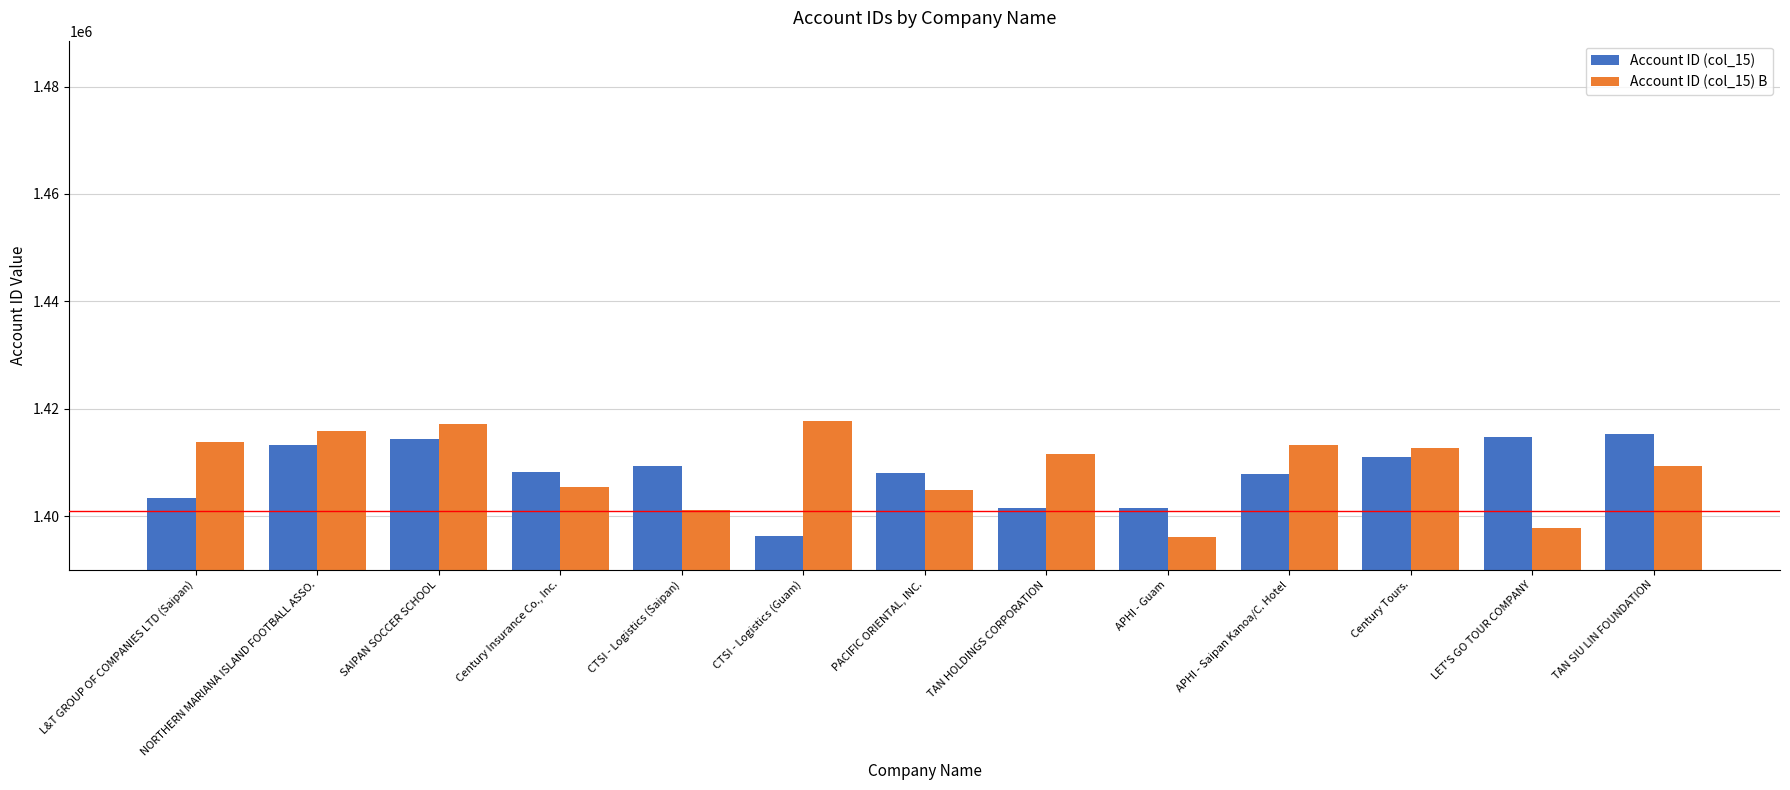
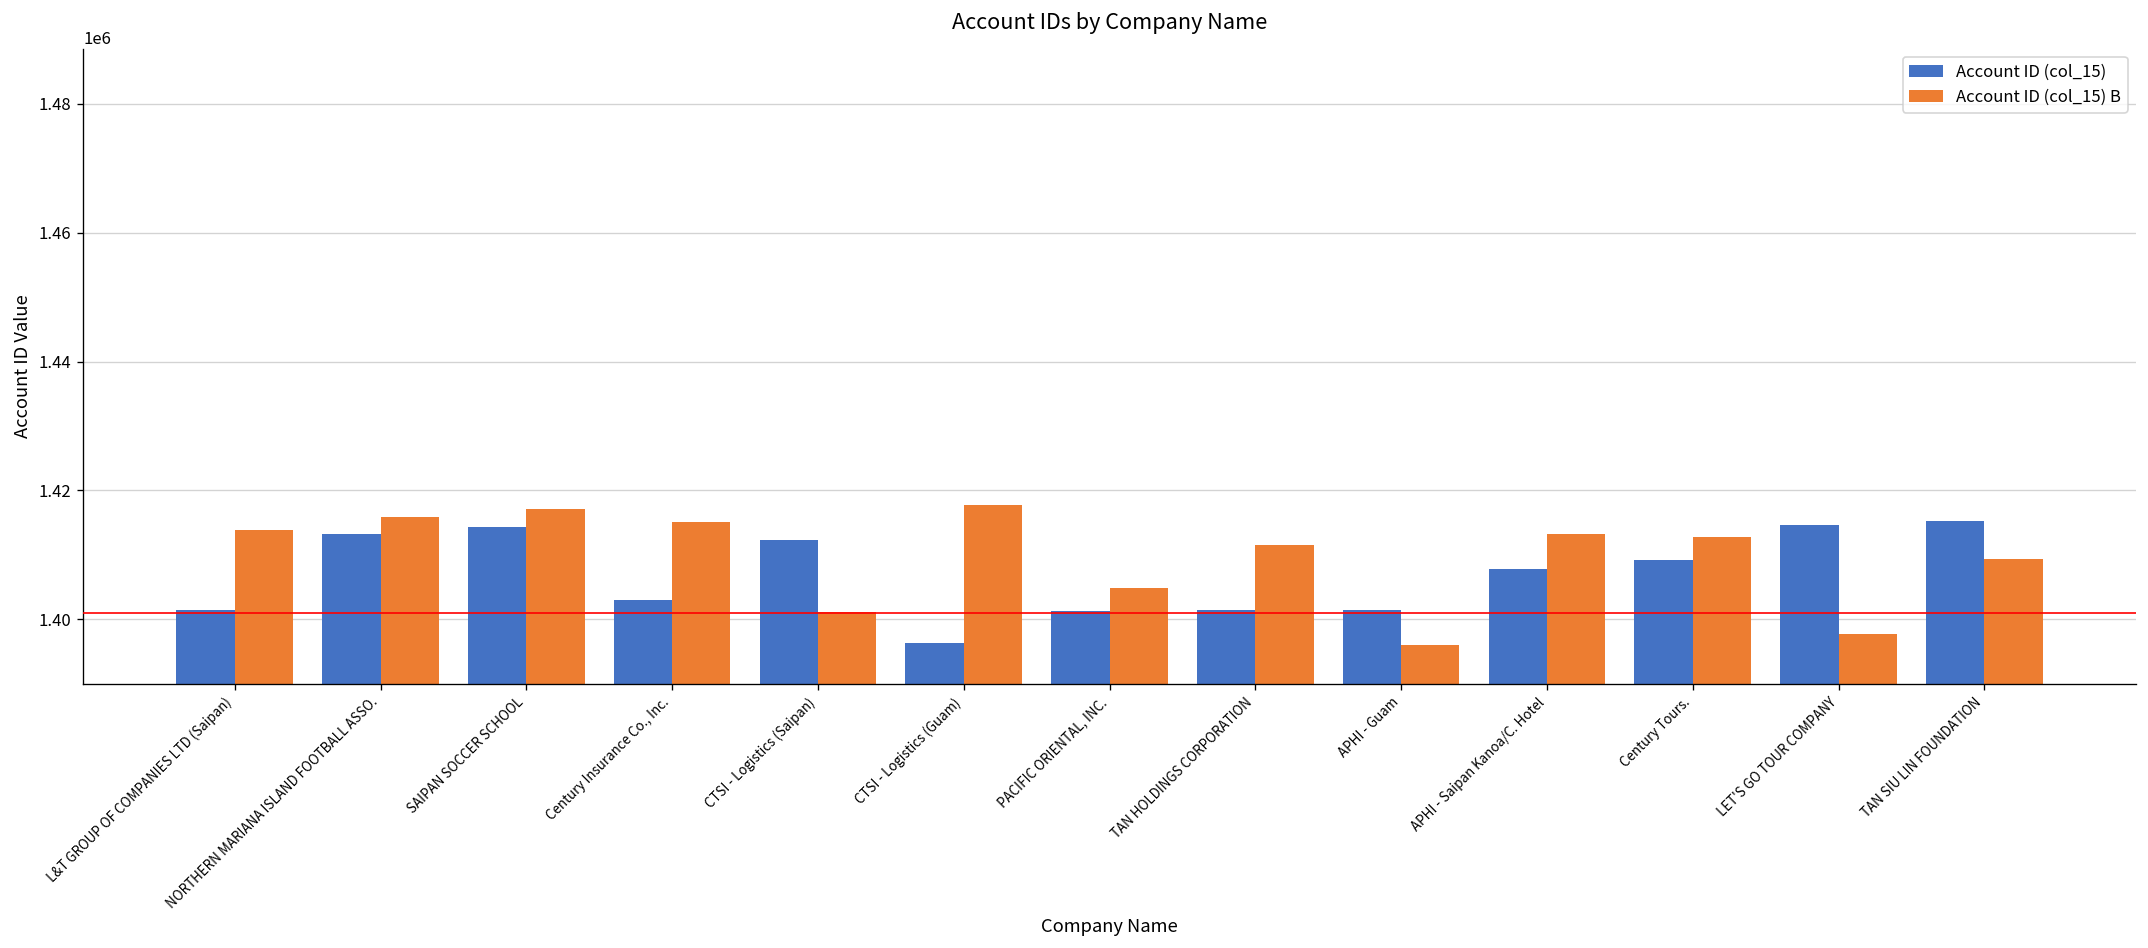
Account ID (col_15), L&T GROUP OF COMPANIES LTD (Saipan): 1403000 -> 1401000
Account ID (col_15), Century Insurance Co., Inc.: 1408000 -> 1403000
Account ID (col_15) B, Century Insurance Co., Inc.: 1405000 -> 1415000
Account ID (col_15), CTSI - Logistics (Saipan): 1409000 -> 1412000
Account ID (col_15), PACIFIC ORIENTAL, INC.: 1408000 -> 1401000
Account ID (col_15), Century Tours.: 1411000 -> 1409000
